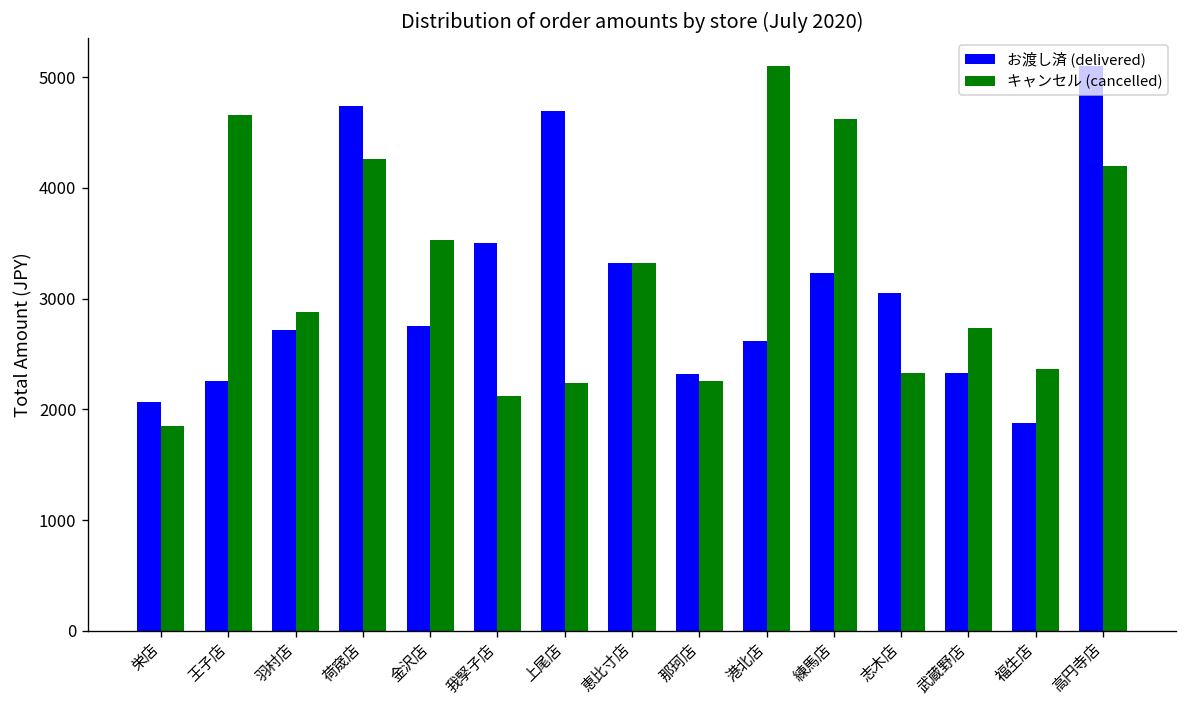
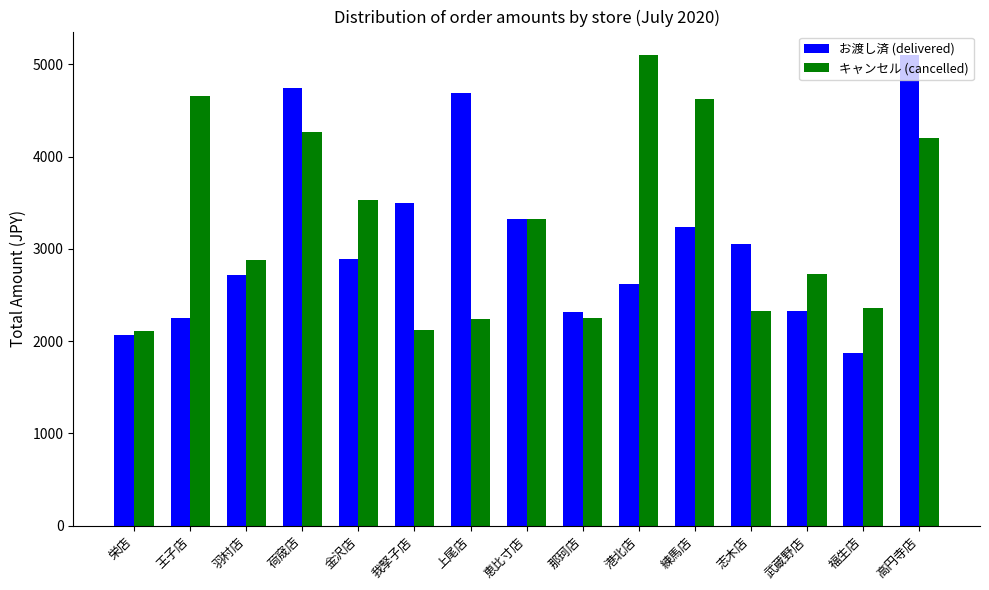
キャンセル (cancelled), 栄店: 1900 -> 2100
お渡し済 (delivered), 金沢店: 2800 -> 2900
